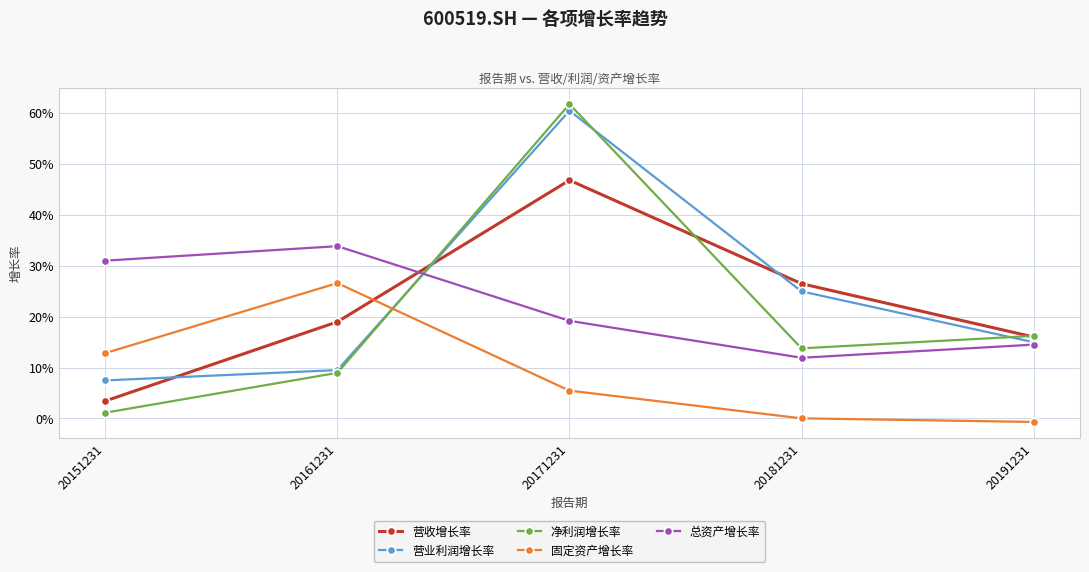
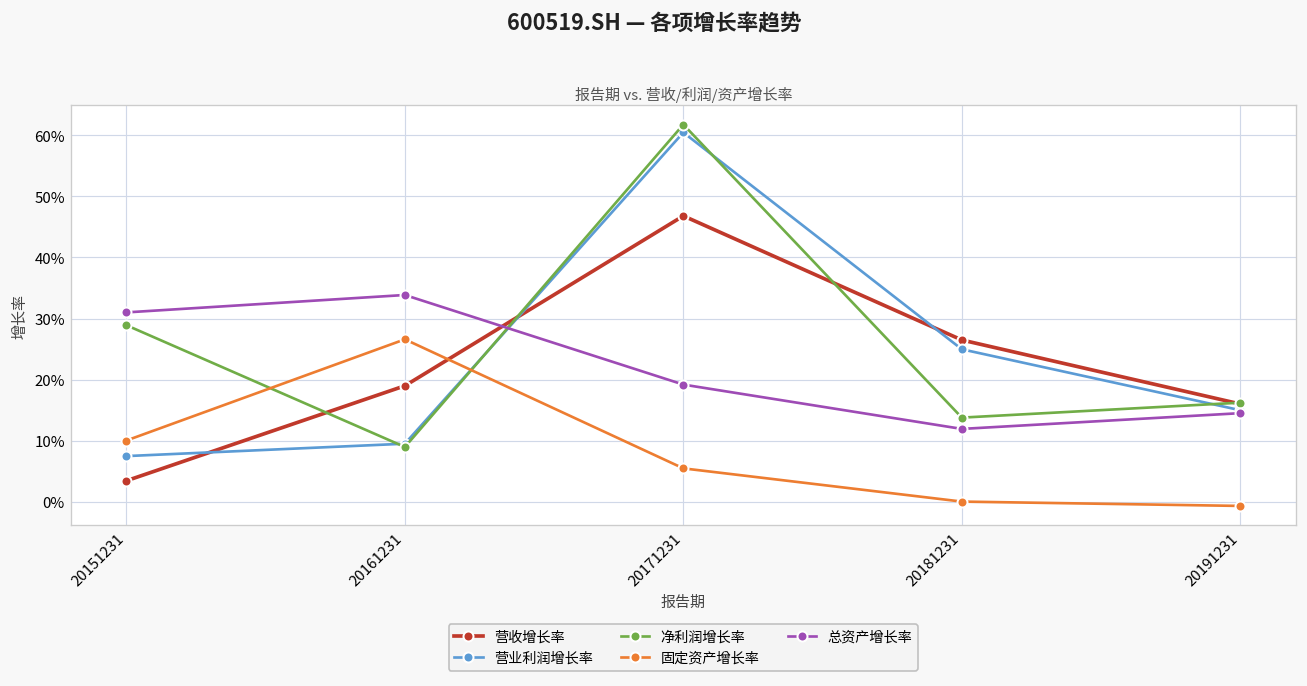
净利润增长率, 20151231: 1% -> 29%
固定资产增长率, 20151231: 13% -> 10%
